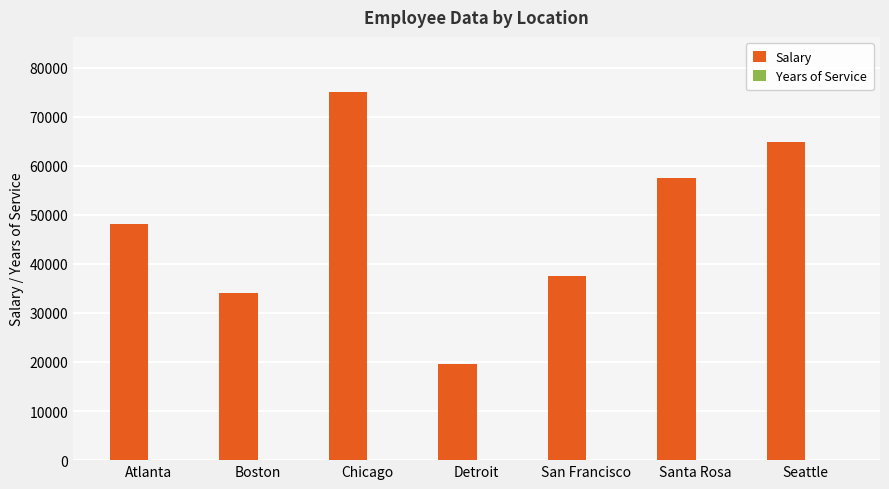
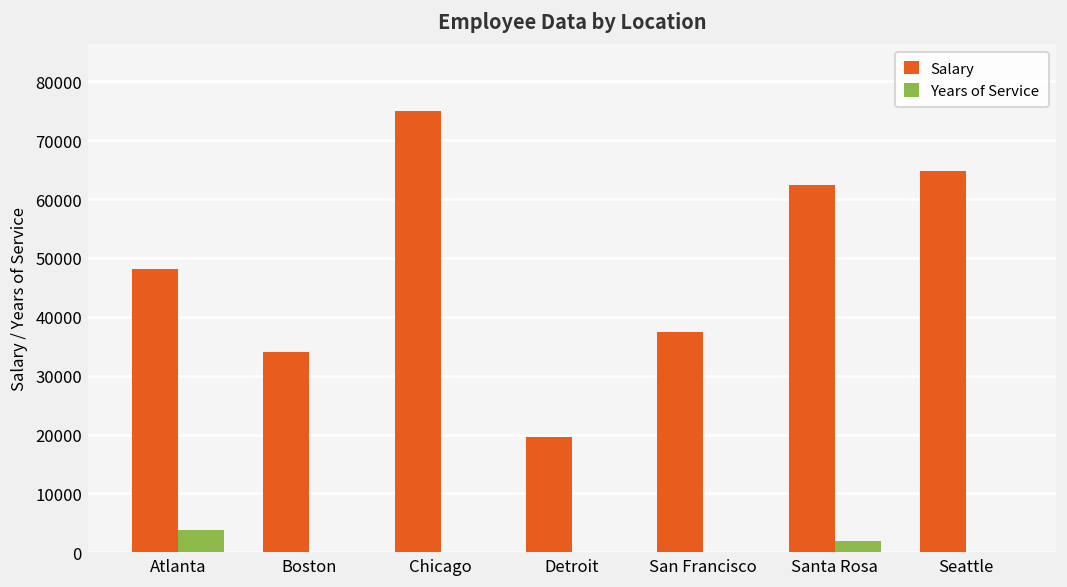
Years of Service, Atlanta: 0 -> 4000
Salary, Santa Rosa: 58000 -> 62000
Years of Service, Santa Rosa: 0 -> 2000
